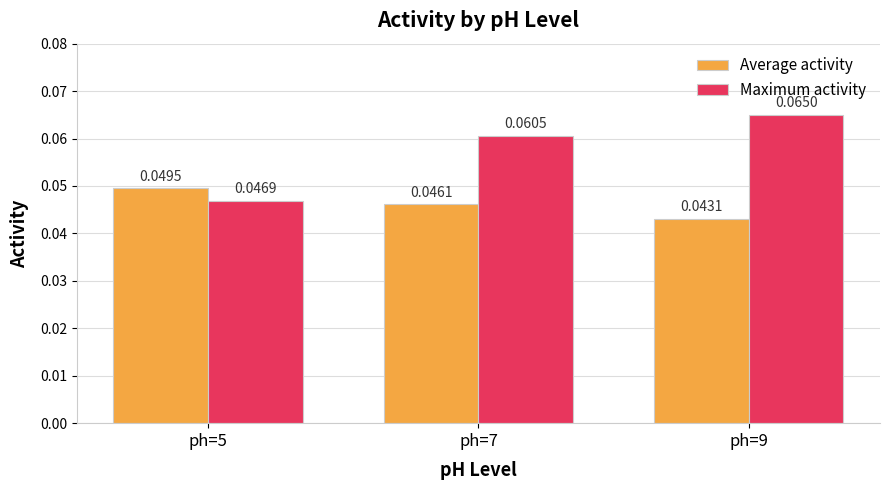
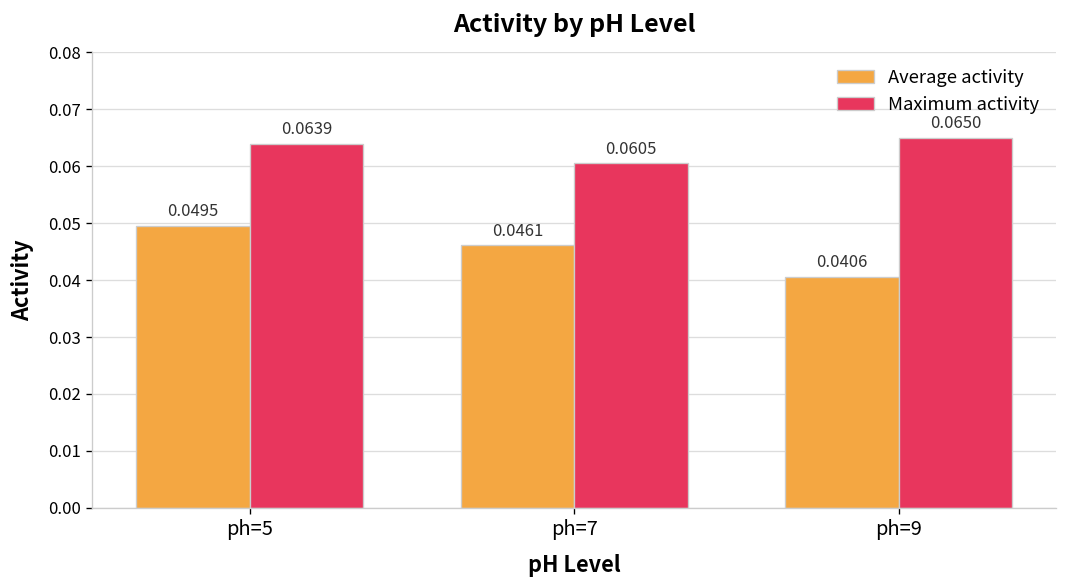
Maximum activity, ph=5: 0.0469 -> 0.0639
Average activity, ph=9: 0.0431 -> 0.0406
